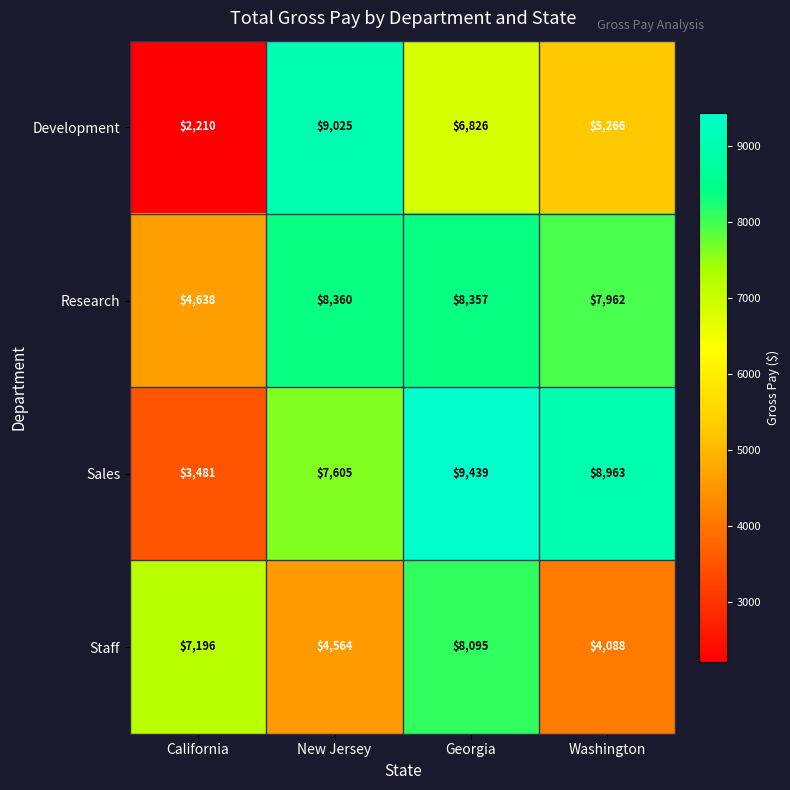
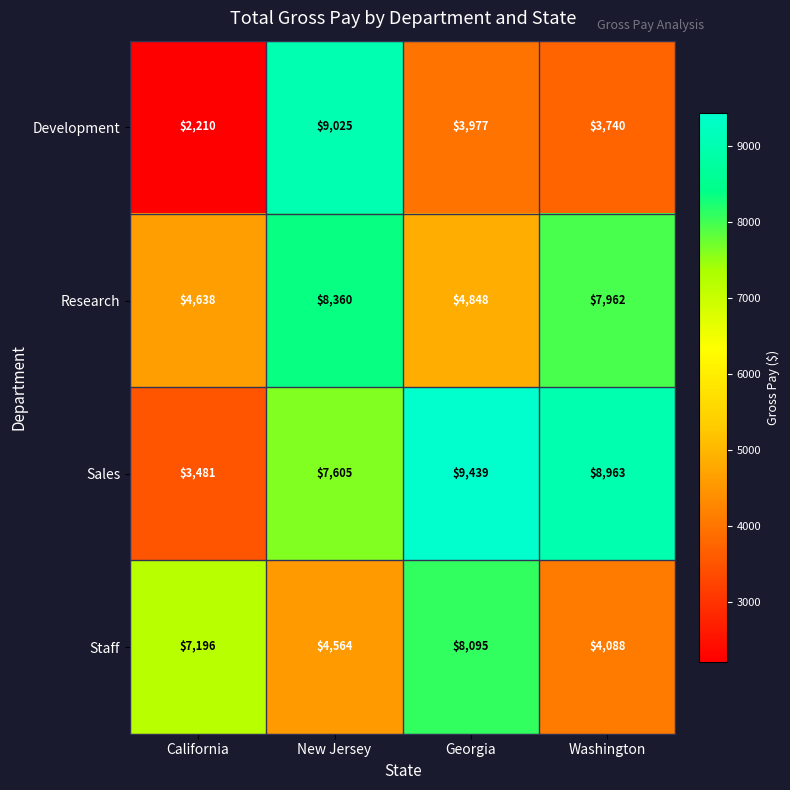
Development, Georgia: $6,826 -> $3,977
Development, Washington: $5,266 -> $3,740
Research, Georgia: $8,357 -> $4,848
